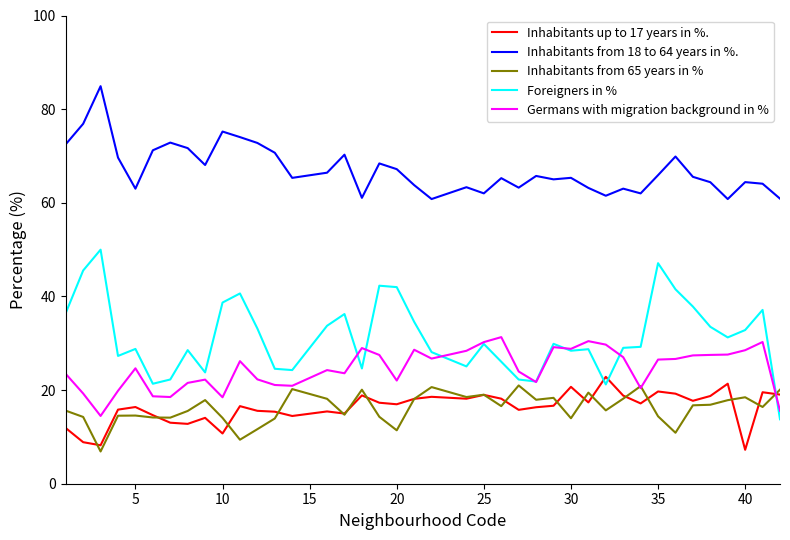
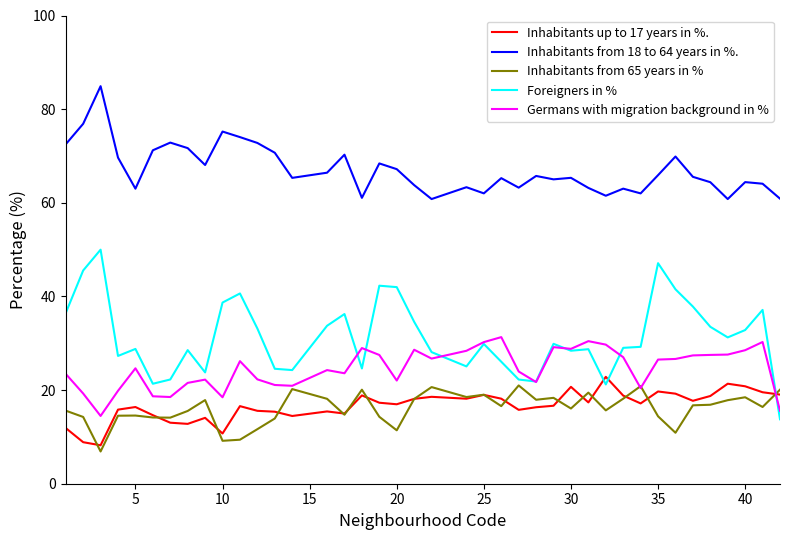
Inhabitants from 65 years in %, 10: 14 -> 9
Inhabitants from 65 years in %, 30: 14 -> 16
Inhabitants up to 17 years in %., 40: 7 -> 21
